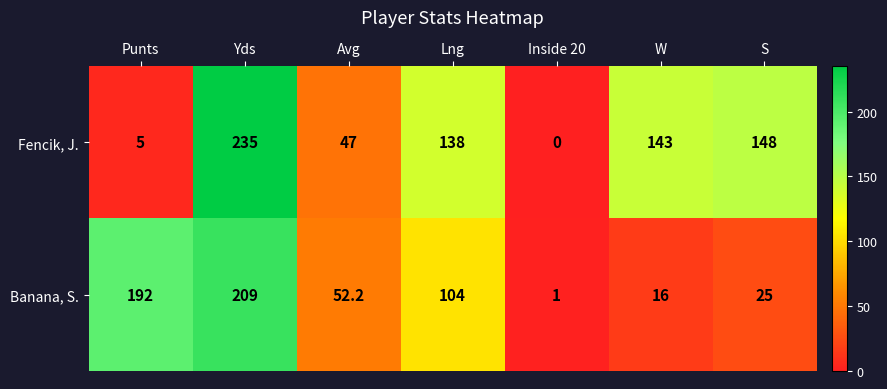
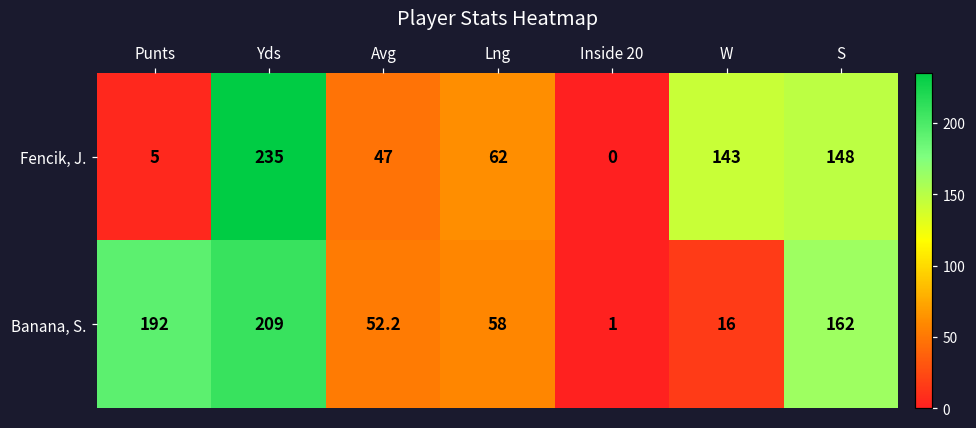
Fencik, J., Lng: 138 -> 62
Banana, S., Lng: 104 -> 58
Banana, S., S: 25 -> 162
